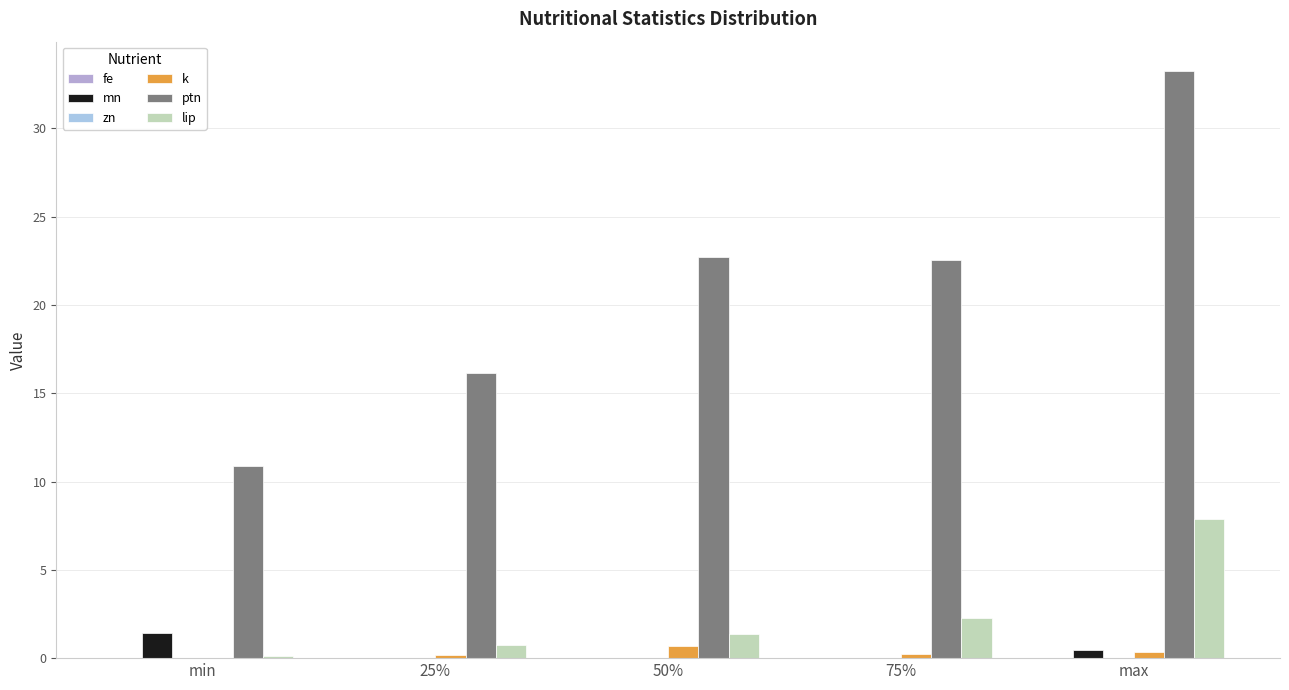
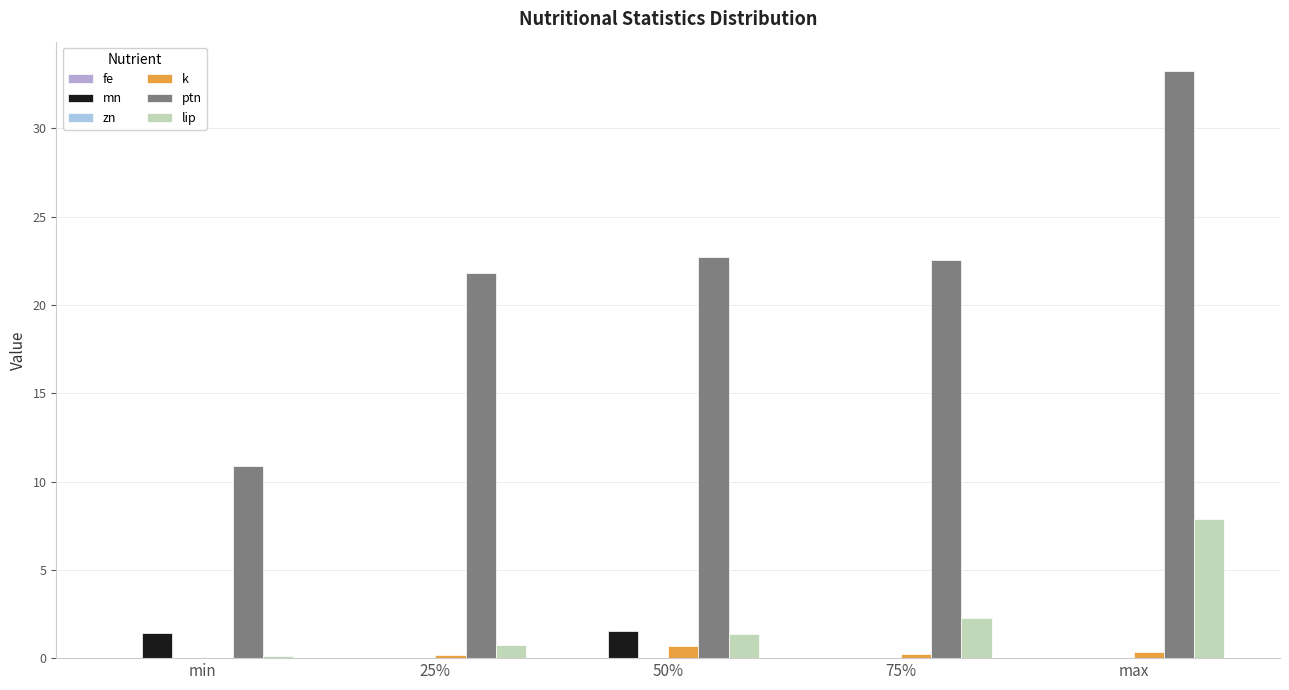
ptn, 25%: 16.1 -> 21.8
mn, 50%: 0.0 -> 1.6
mn, max: 0.5 -> 0.0
